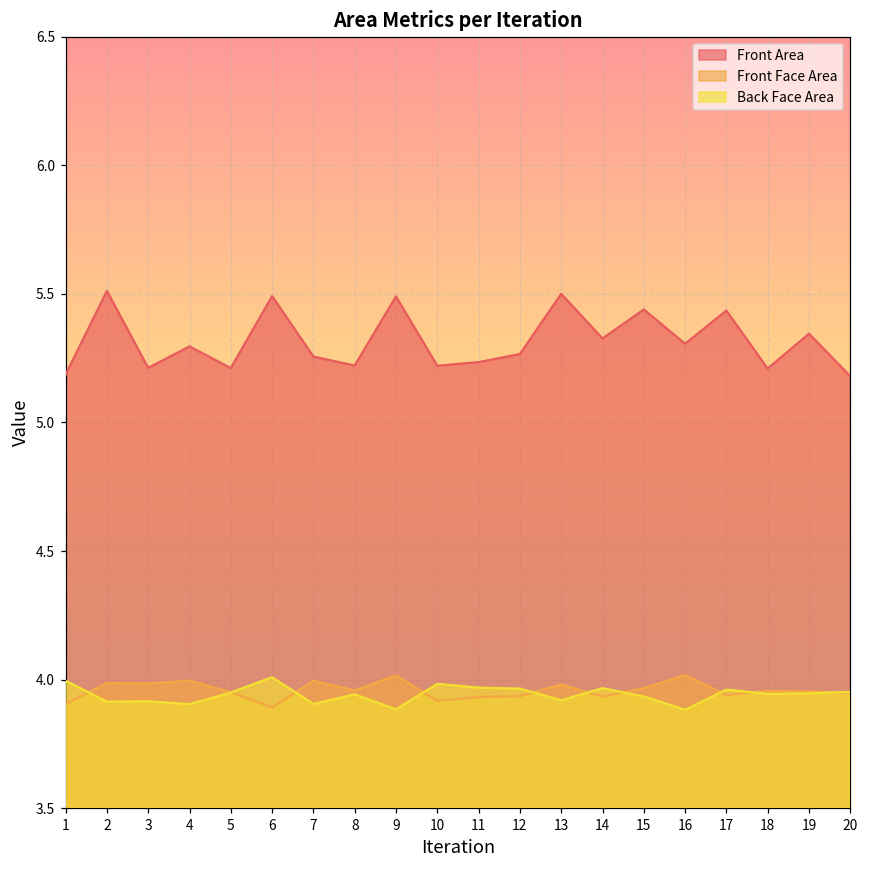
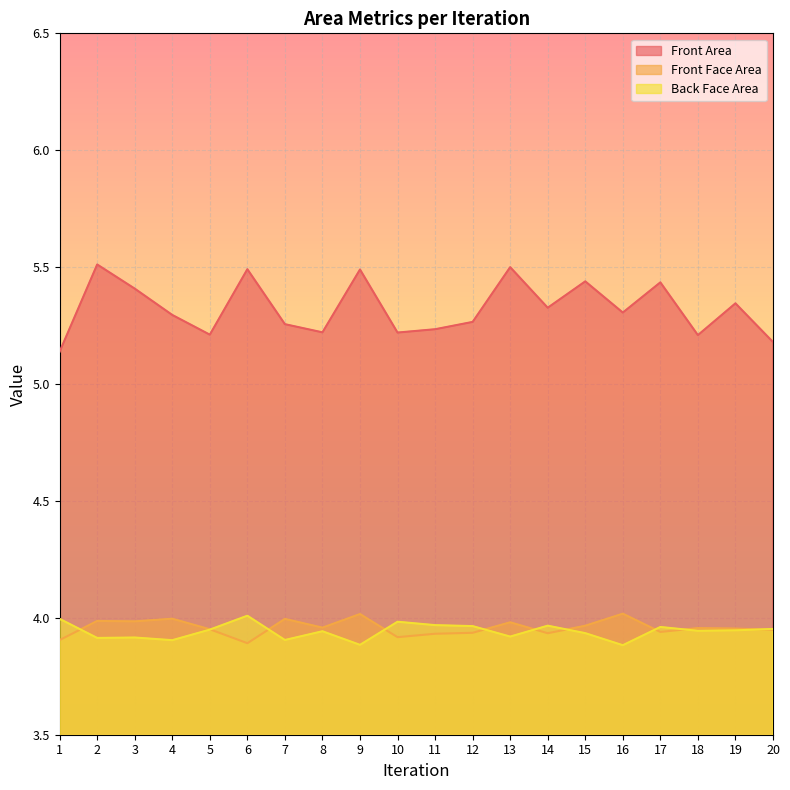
Front Area, 1: 5.19 -> 5.14
Front Area, 3: 5.21 -> 5.41
